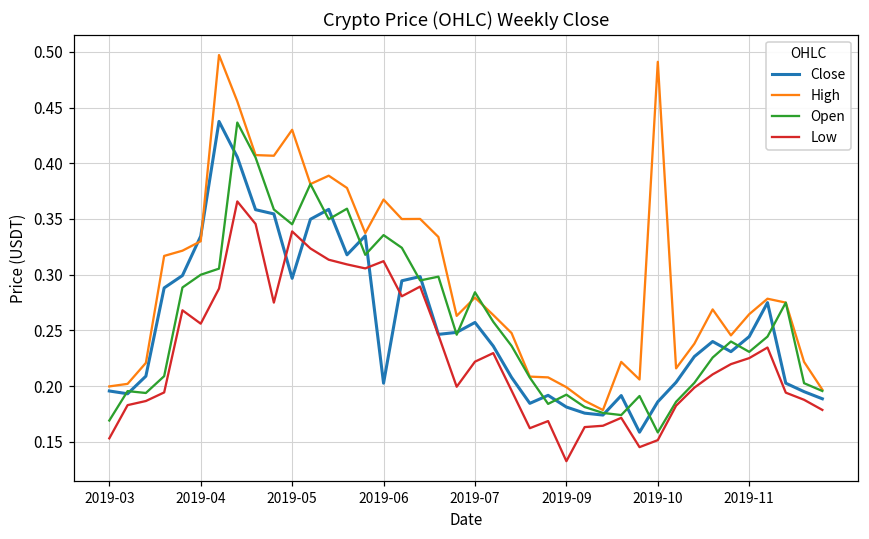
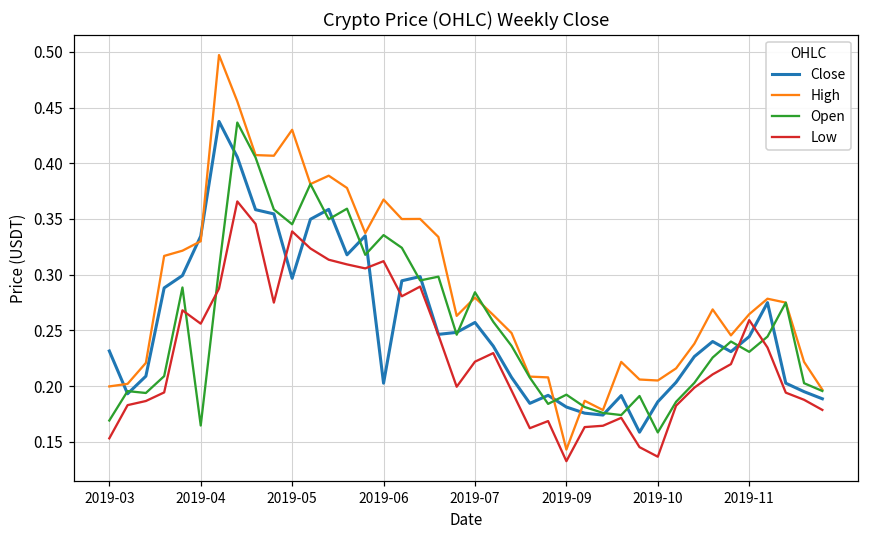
Close, 2019-03: 0.196 -> 0.232
Open, 2019-04: 0.300 -> 0.165
High, 2019-09: 0.199 -> 0.143
High, 2019-10: 0.491 -> 0.205
Low, 2019-10: 0.152 -> 0.137
Low, 2019-11: 0.225 -> 0.259
